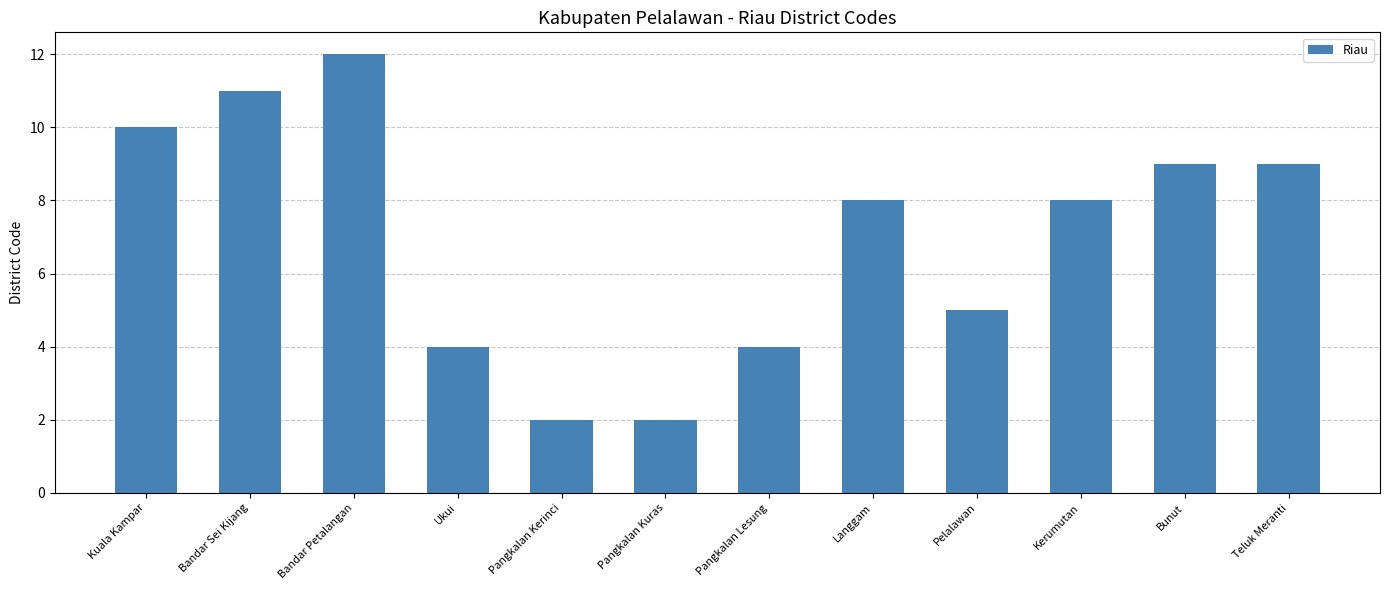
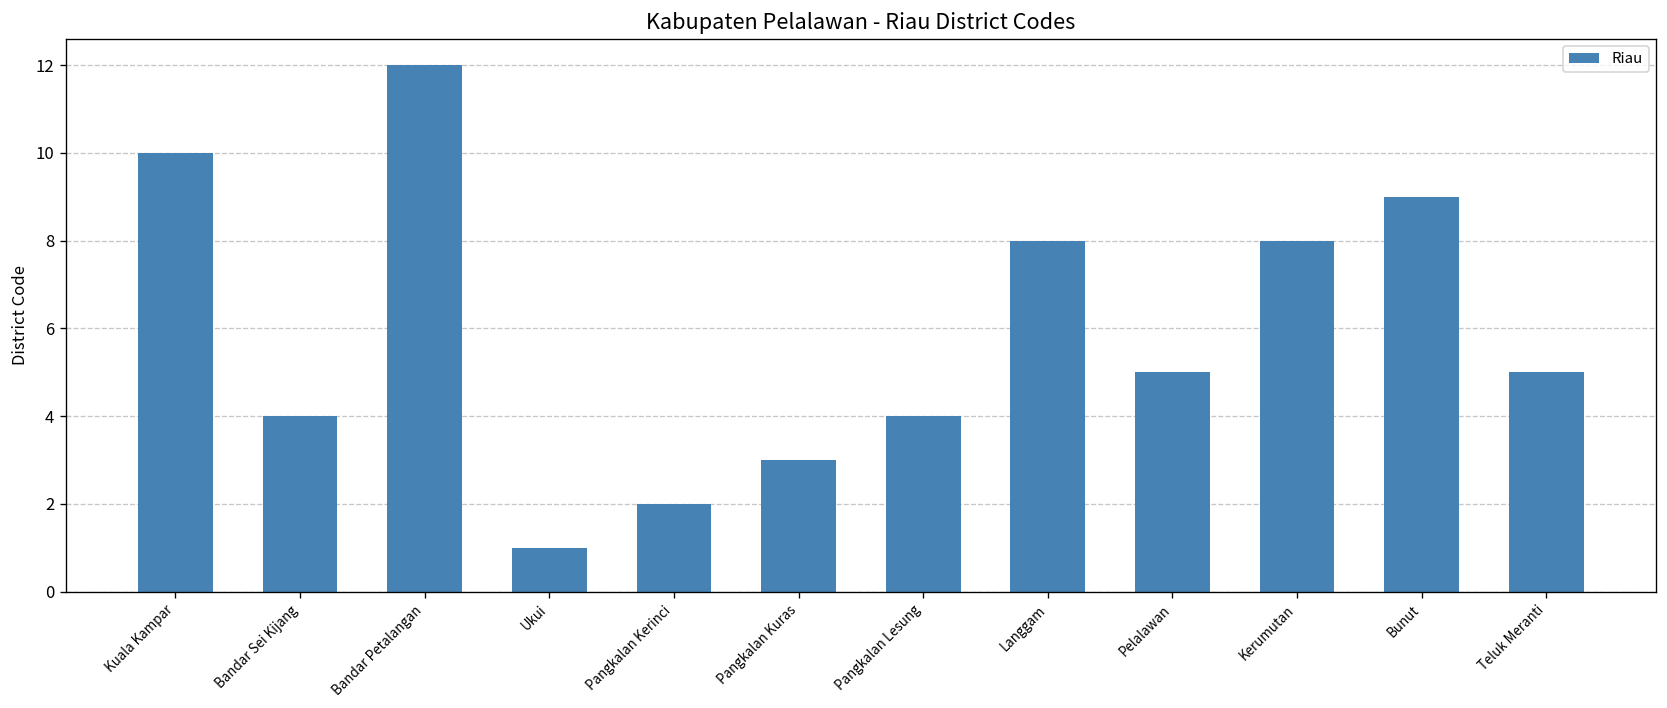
Bandar Sei Kijang: 11 -> 4
Ukui: 4 -> 1
Pangkalan Kuras: 2 -> 3
Teluk Meranti: 9 -> 5
